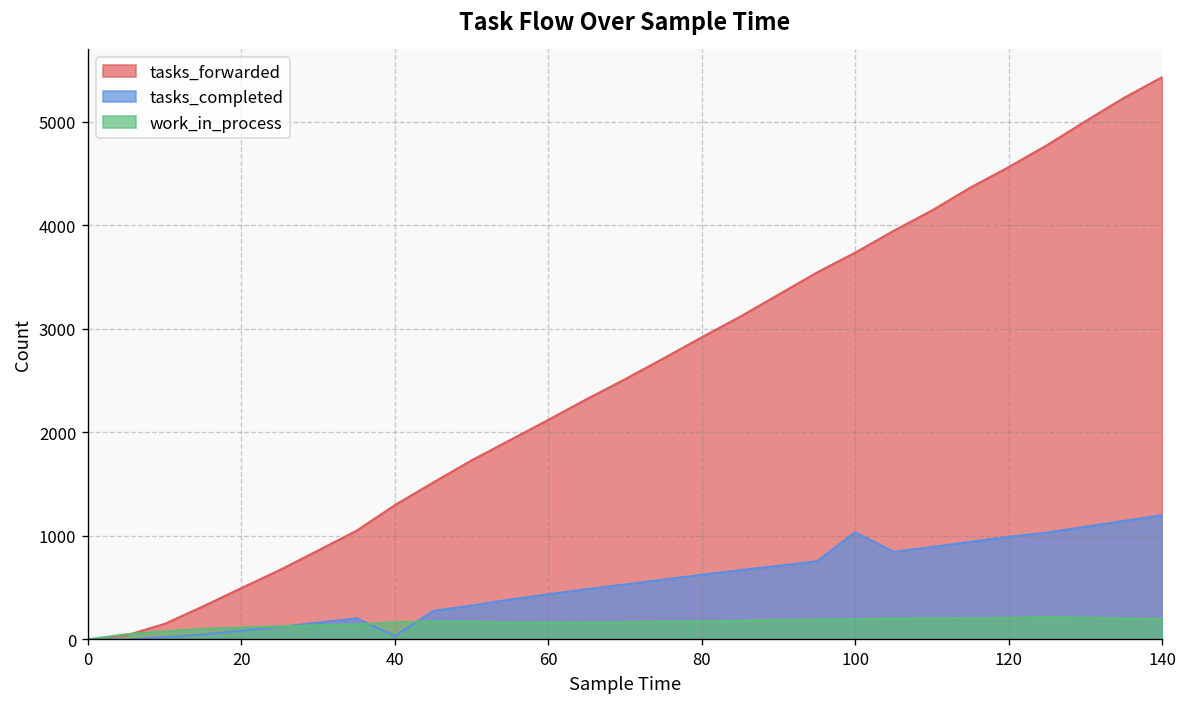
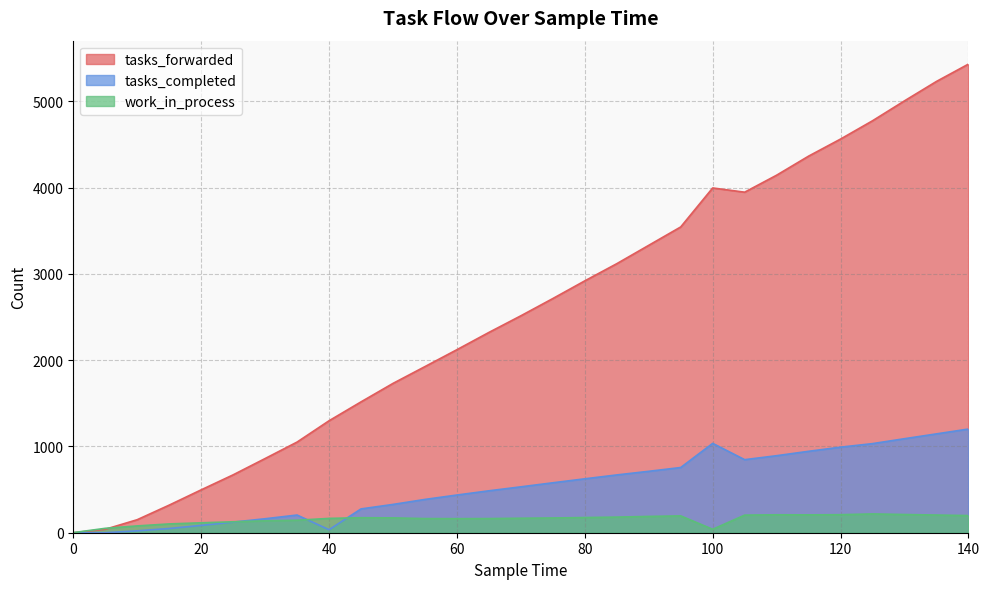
tasks_forwarded, 100: 3700 -> 4000
work_in_process, 100: 200 -> 0
